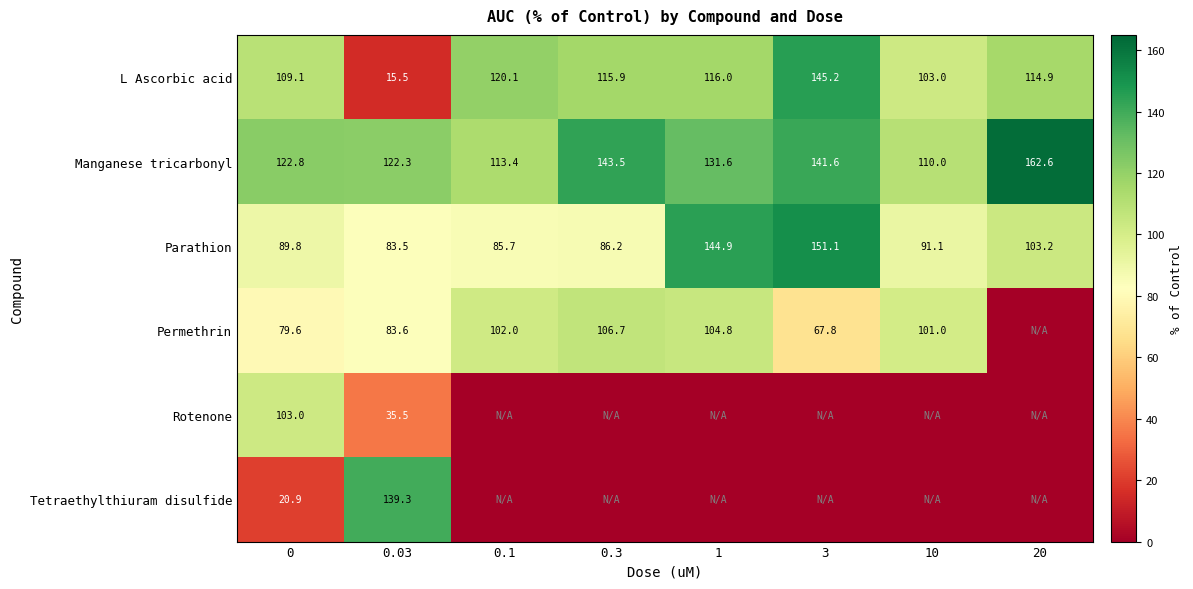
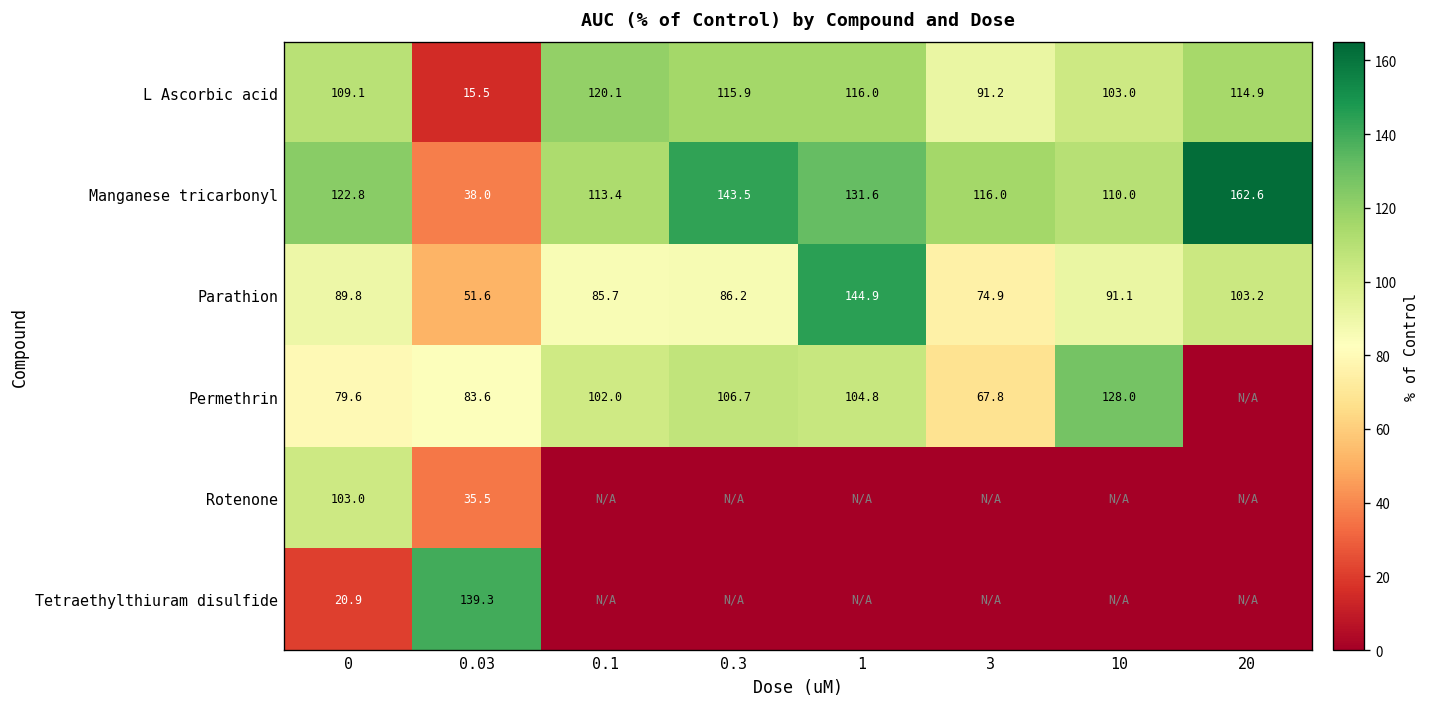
L Ascorbic acid, 3: 145.2 -> 91.2
Manganese tricarbonyl, 0.03: 122.3 -> 38.0
Manganese tricarbonyl, 3: 141.6 -> 116.0
Parathion, 0.03: 83.5 -> 51.6
Parathion, 3: 151.1 -> 74.9
Permethrin, 10: 101.0 -> 128.0
